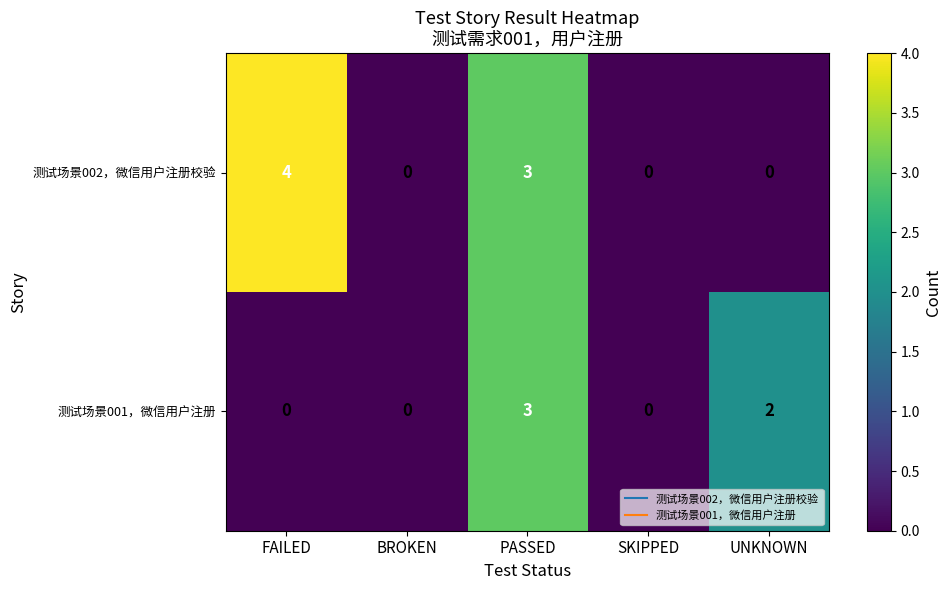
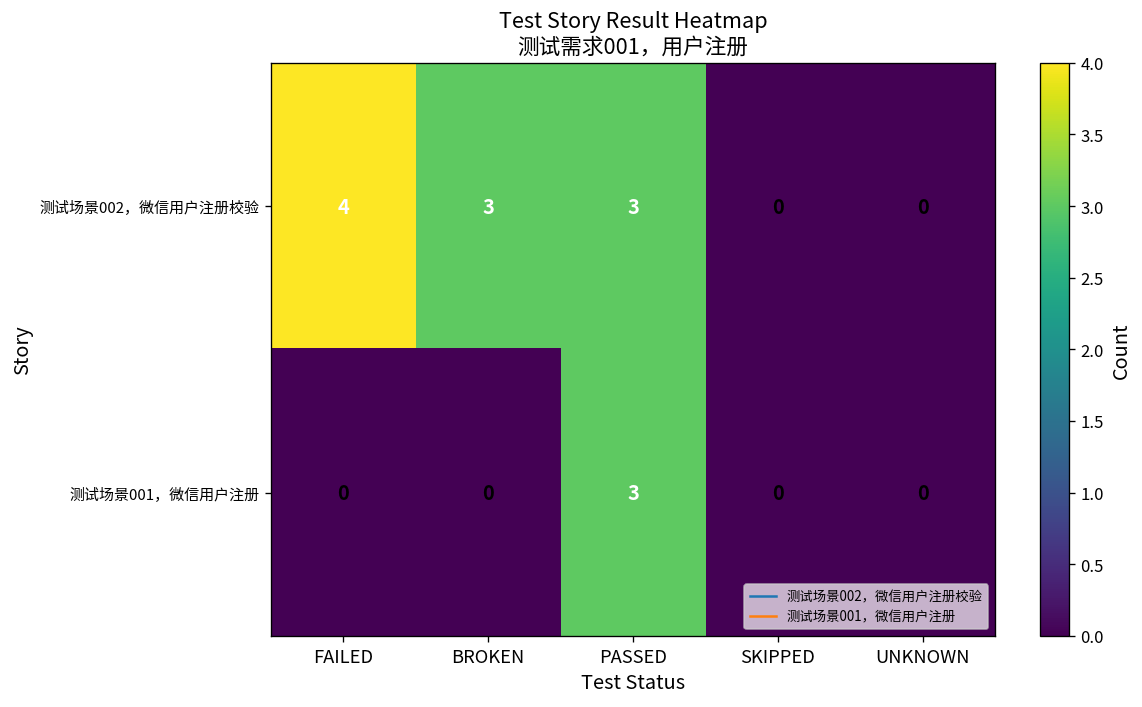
测试场景002，微信用户注册校验, BROKEN: 0 -> 3
测试场景001，微信用户注册, UNKNOWN: 2 -> 0
